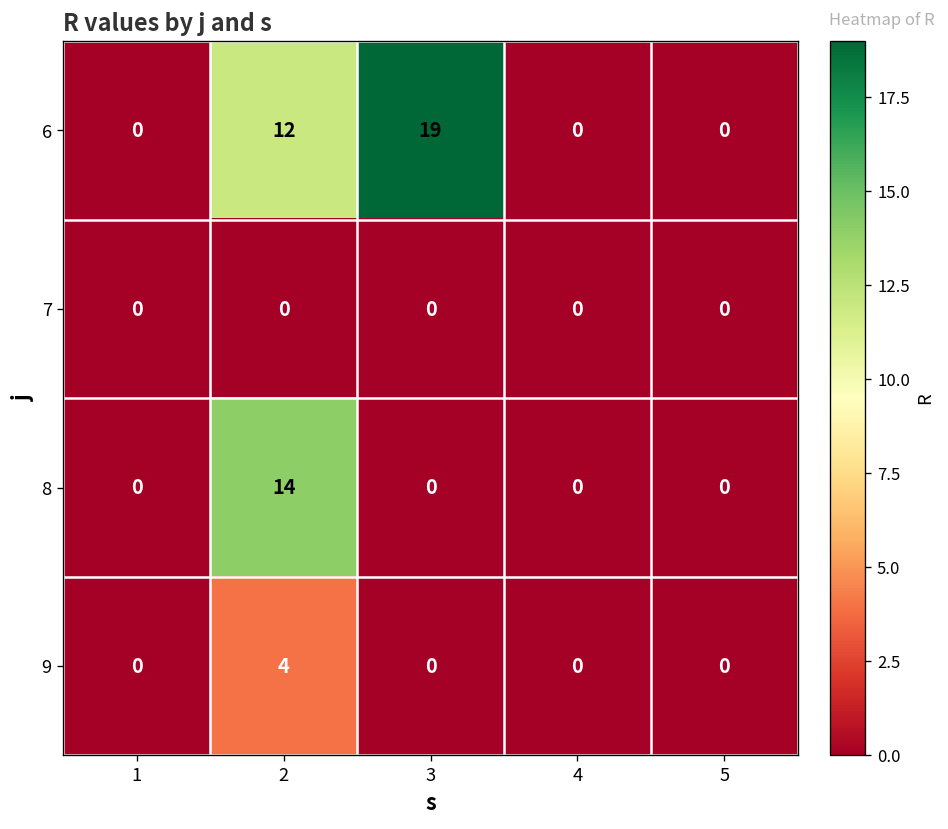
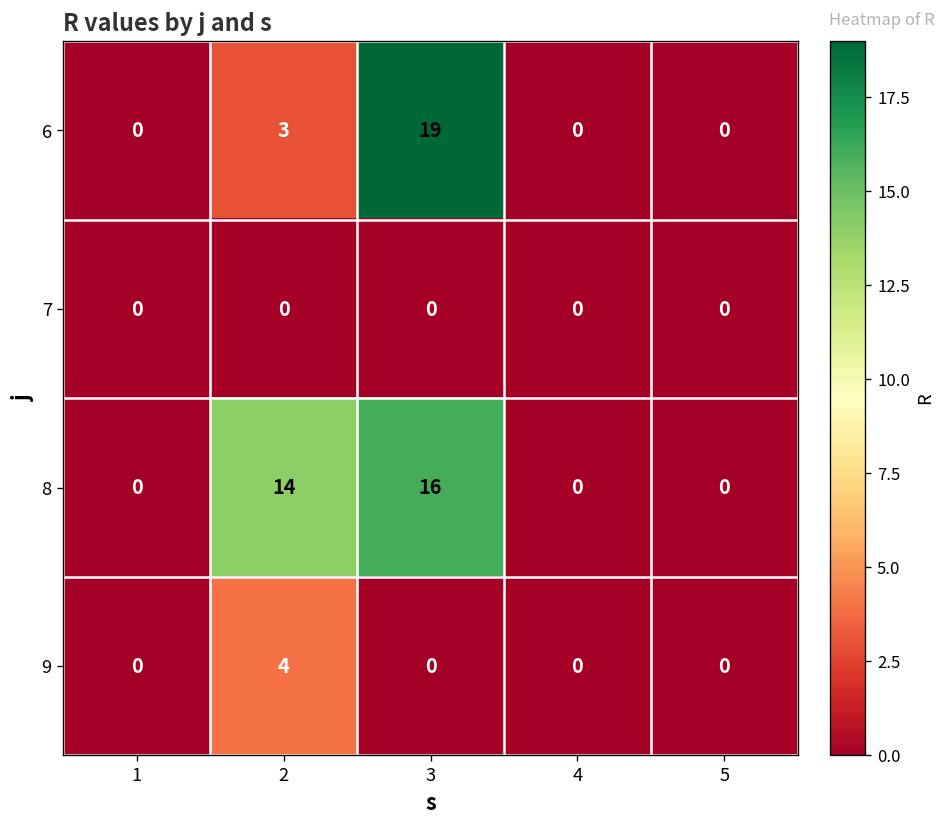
6, 2: 12 -> 3
8, 3: 0 -> 16
